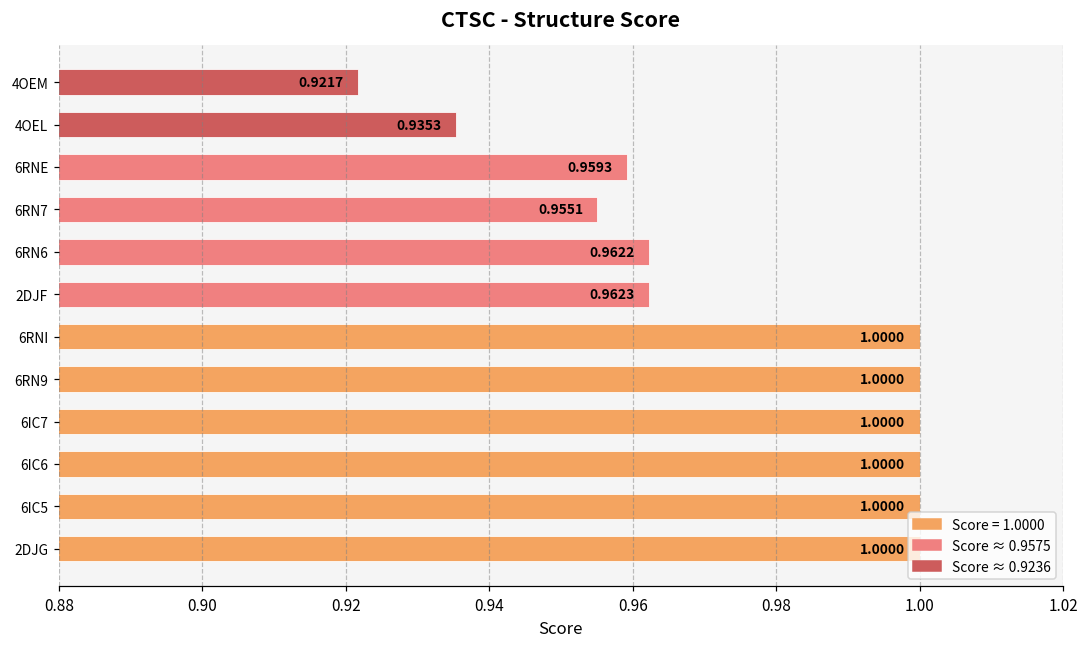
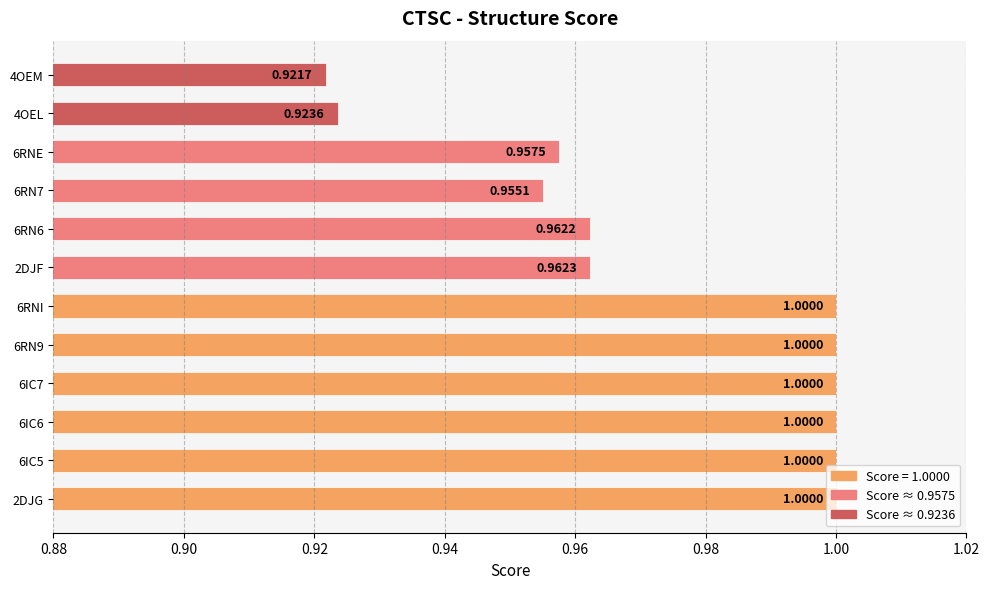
4OEL: 0.9353 -> 0.9236
6RNE: 0.9593 -> 0.9575
